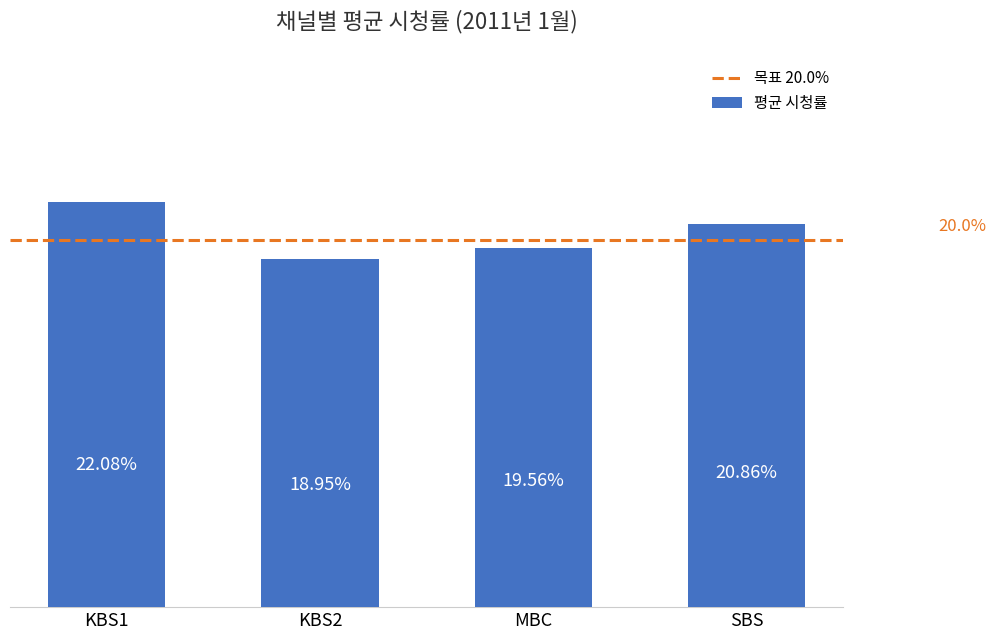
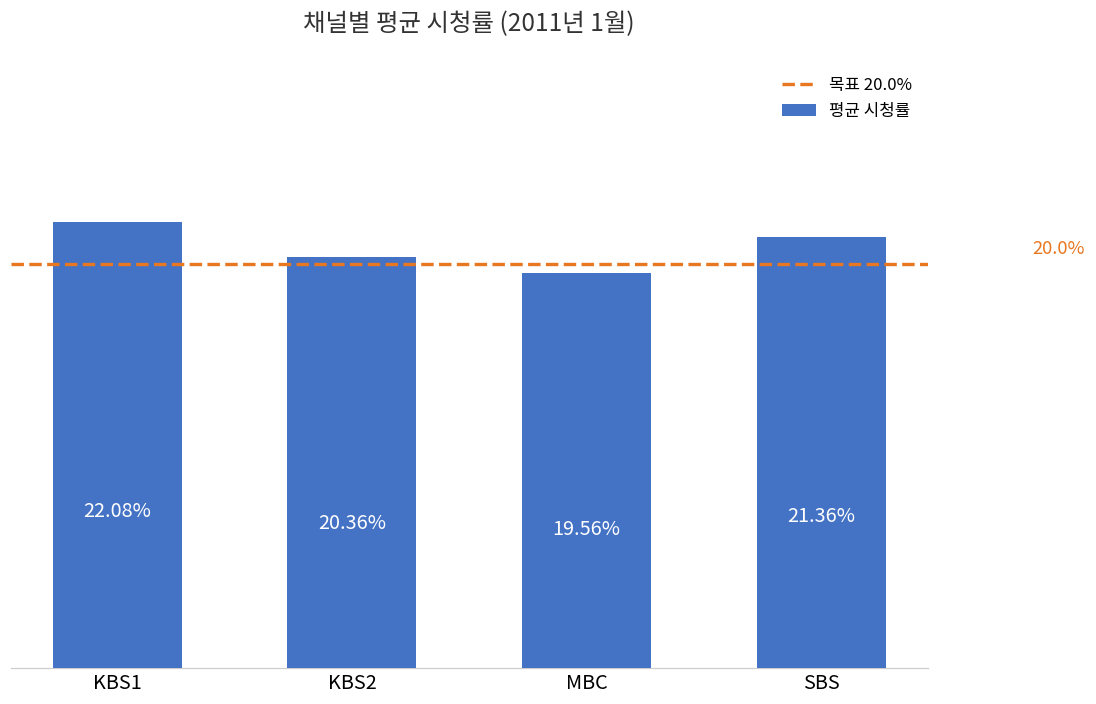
KBS2: 18.95% -> 20.36%
SBS: 20.86% -> 21.36%
